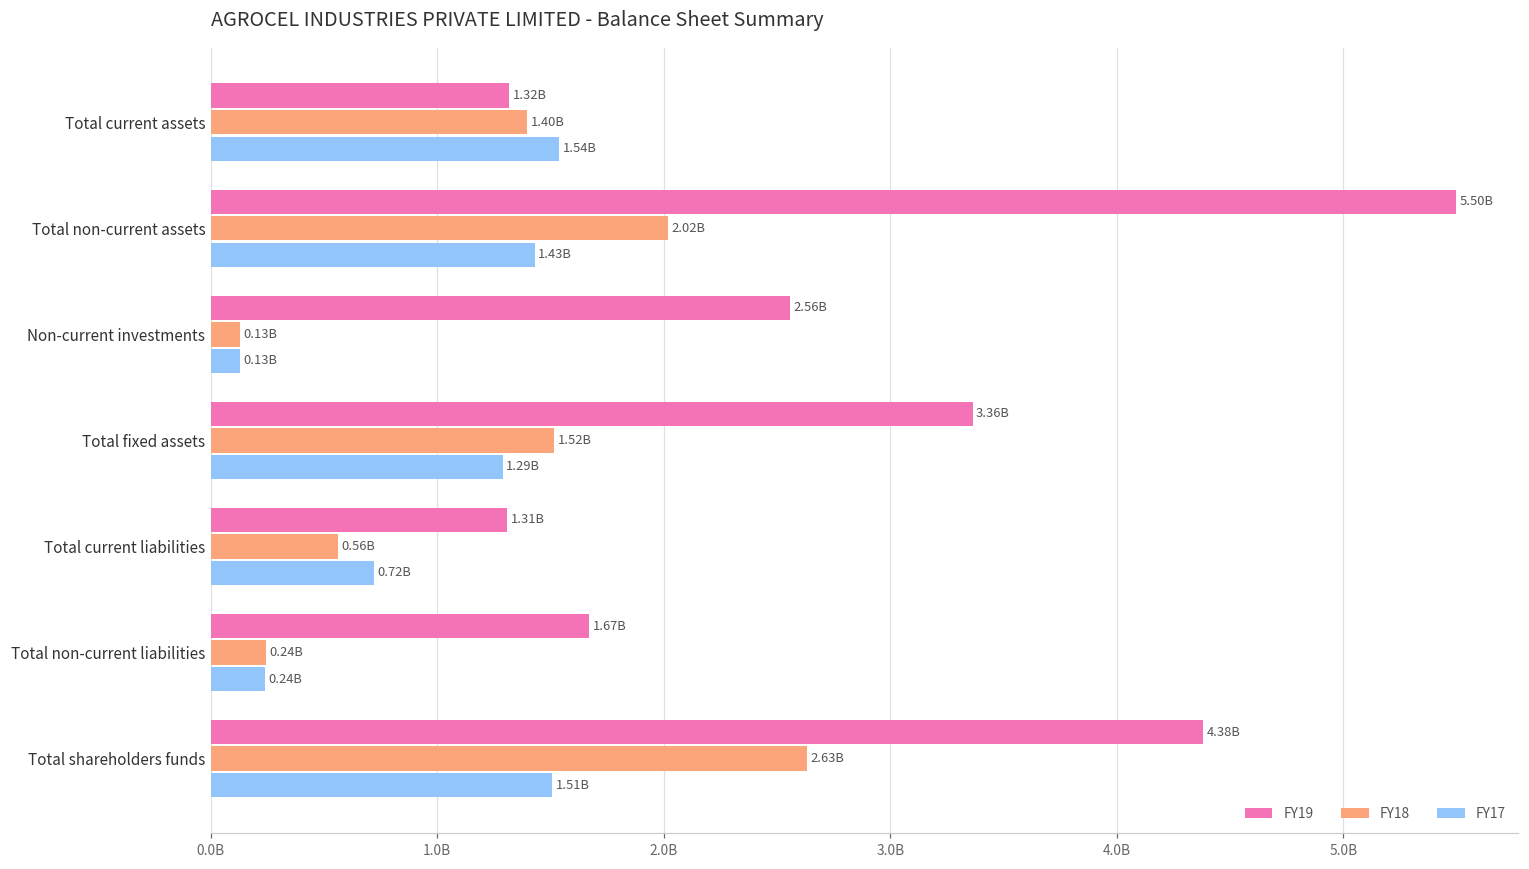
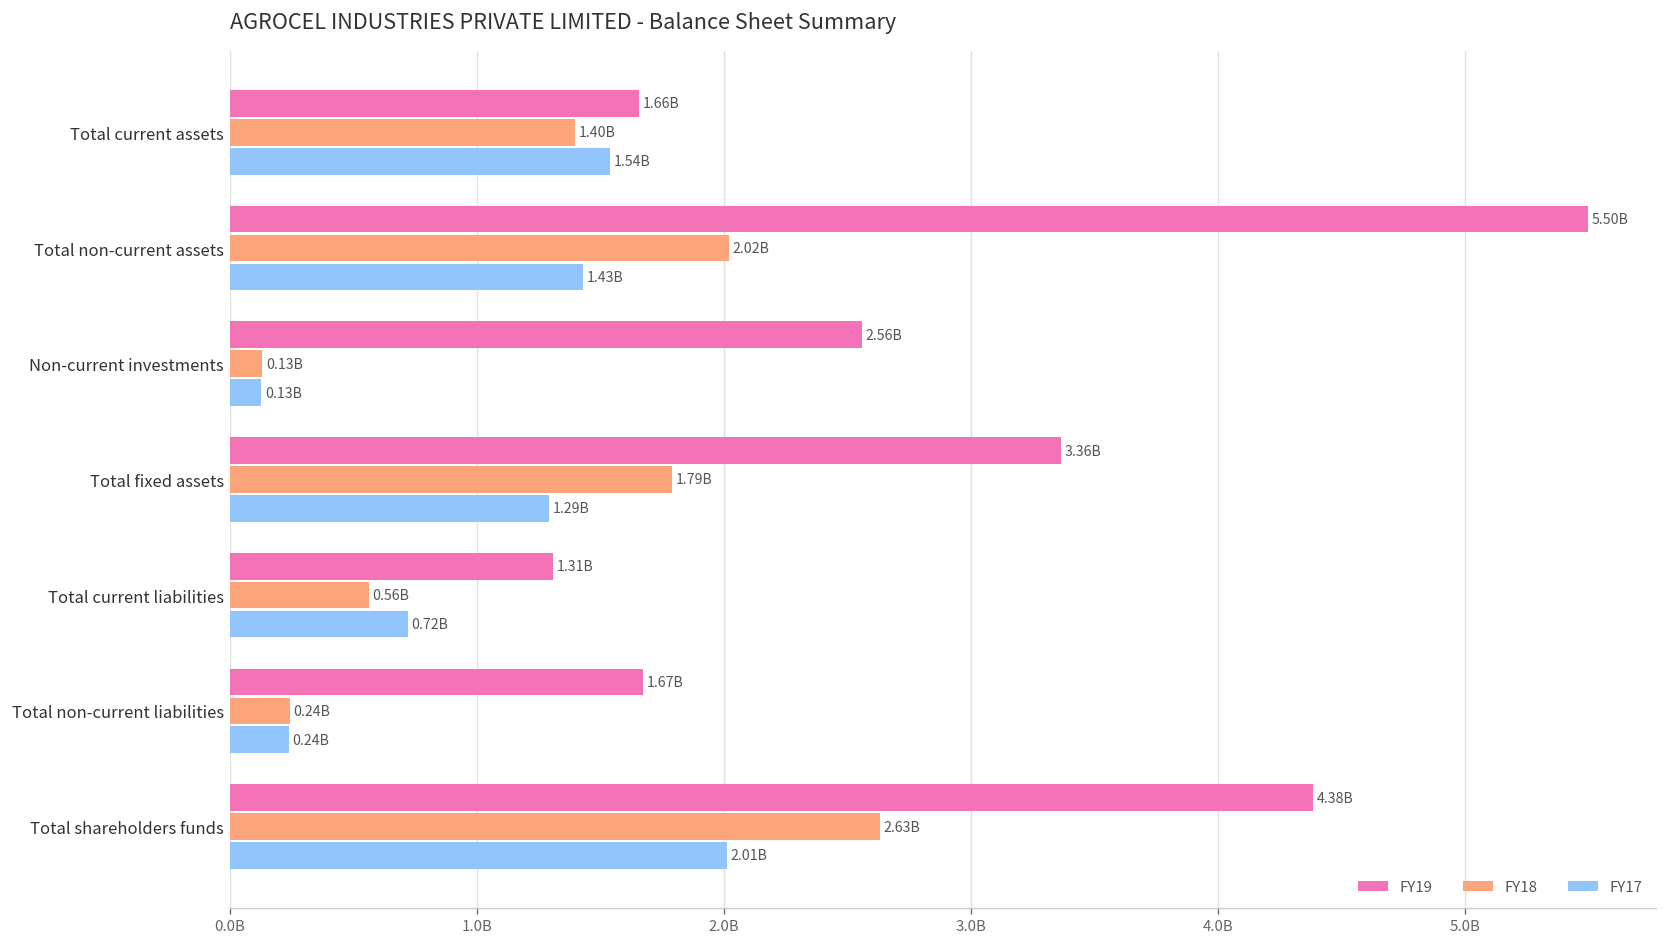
FY19, Total current assets: 1.32B -> 1.66B
FY18, Total fixed assets: 1.52B -> 1.79B
FY17, Total shareholders funds: 1.51B -> 2.01B
